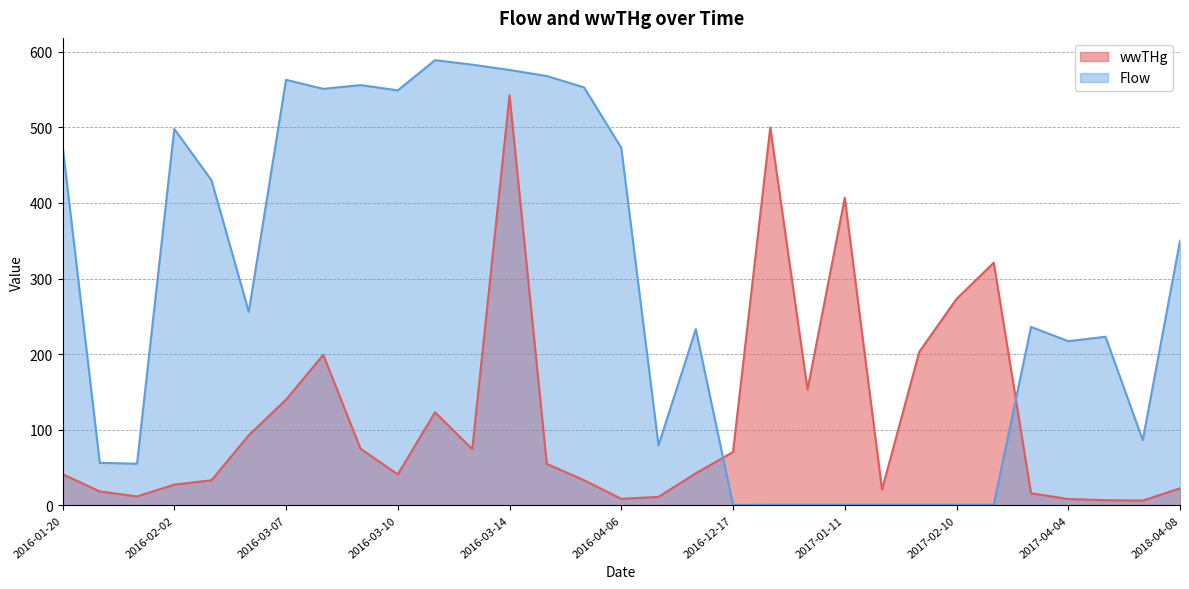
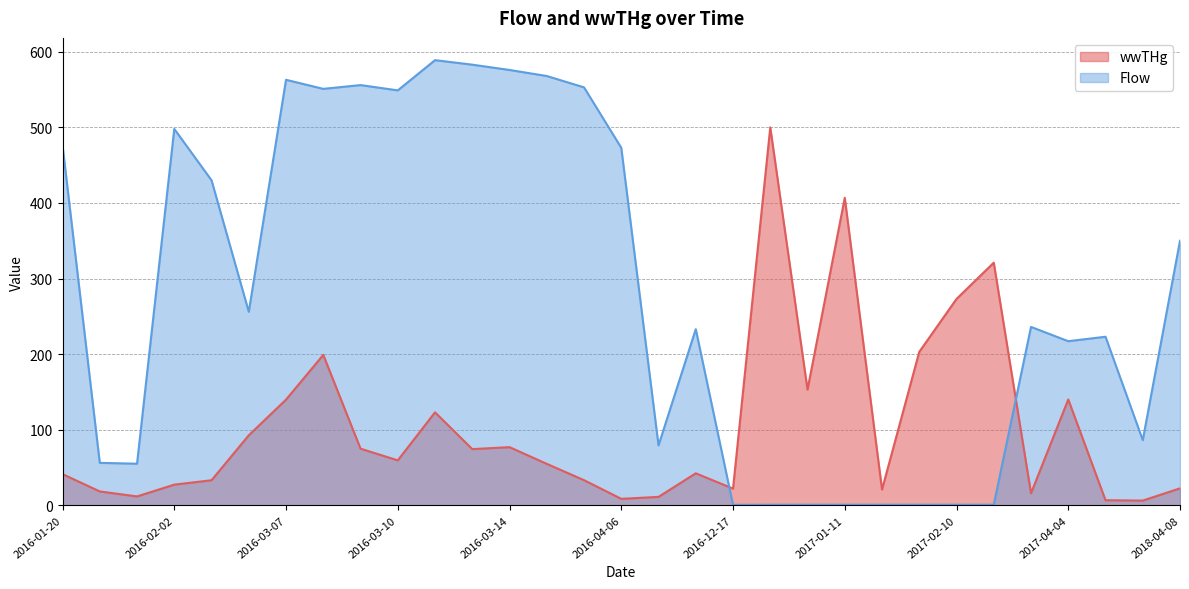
wwTHg, 2016-03-10: 40 -> 60
wwTHg, 2016-03-14: 540 -> 80
wwTHg, 2016-12-17: 70 -> 20
wwTHg, 2017-04-04: 10 -> 140
